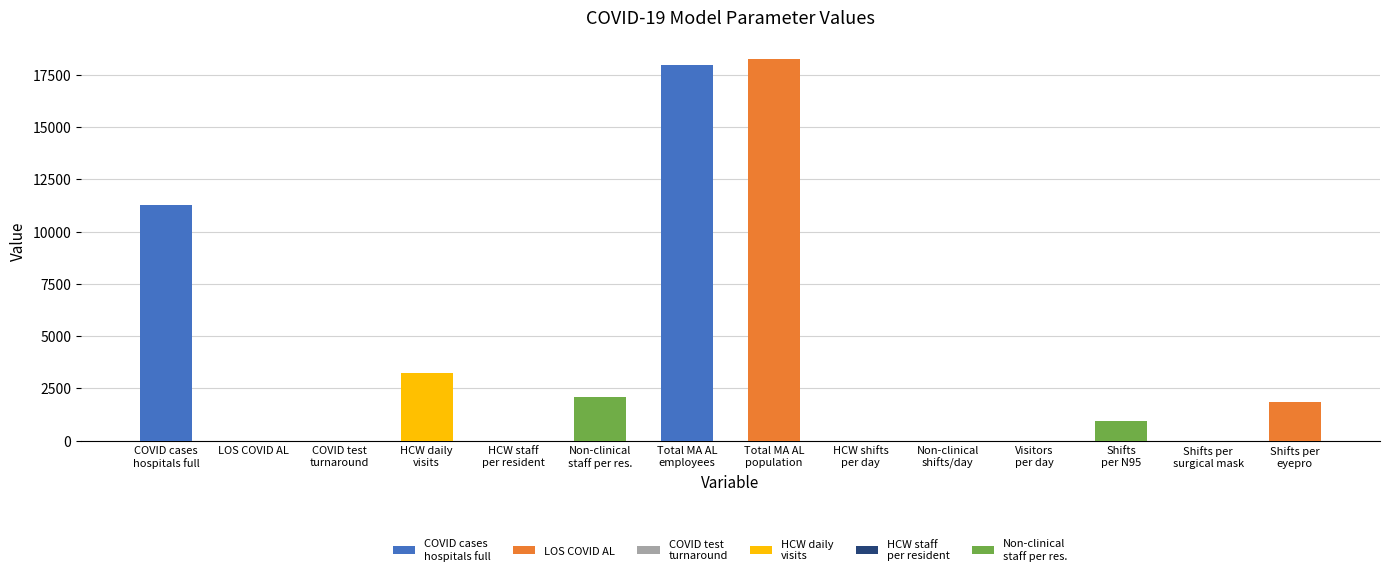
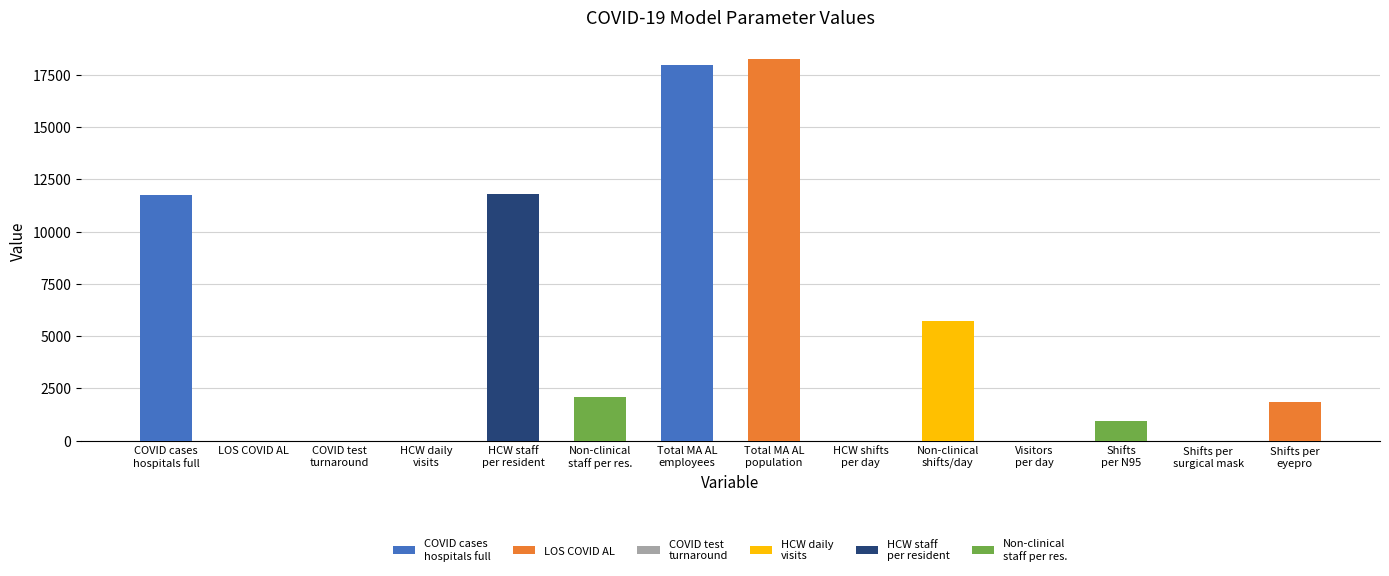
COVID cases hospitals full: 11300 -> 11800
HCW daily visits: 3300 -> 0
HCW staff per resident: 0 -> 11800
Non-clinical shifts/day: 0 -> 5700
